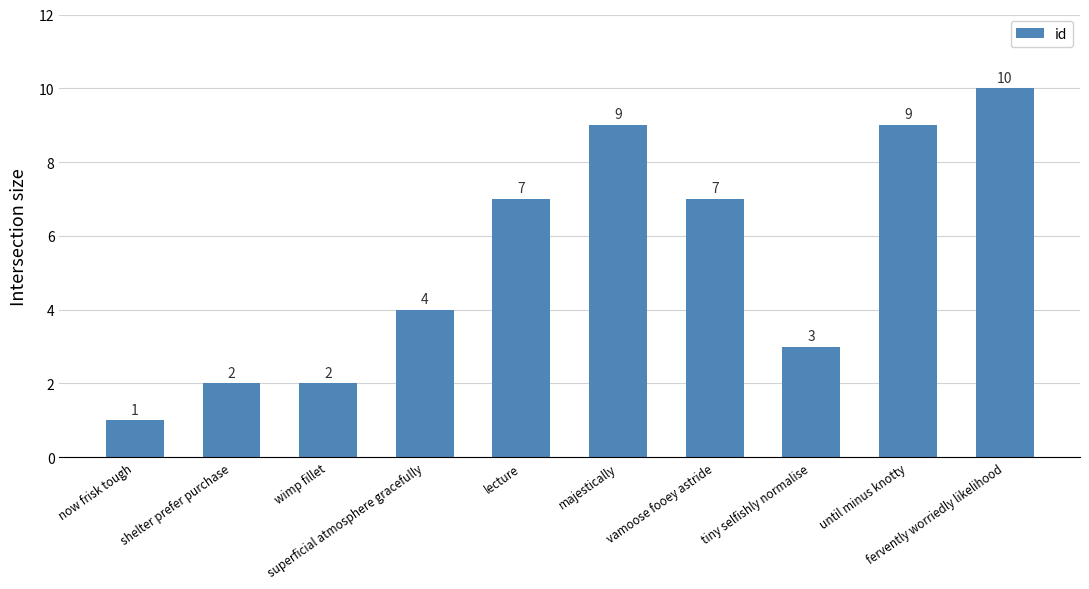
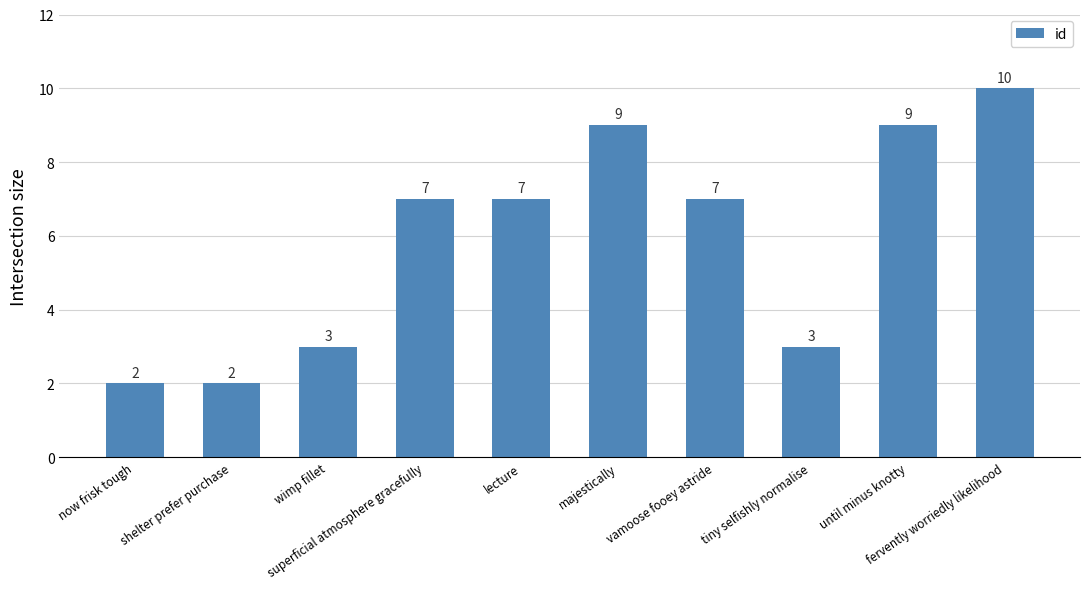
now frisk tough: 1 -> 2
wimp fillet: 2 -> 3
superficial atmosphere gracefully: 4 -> 7
